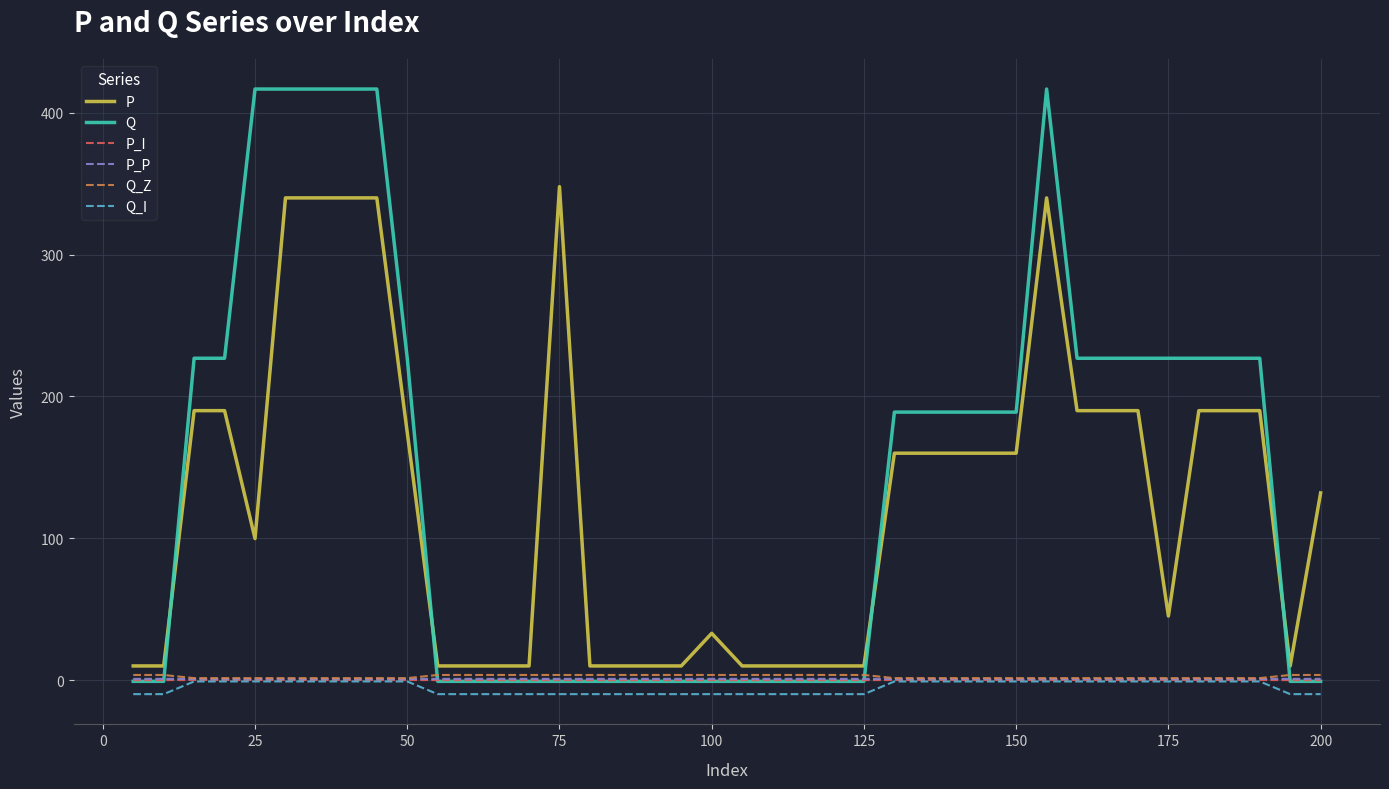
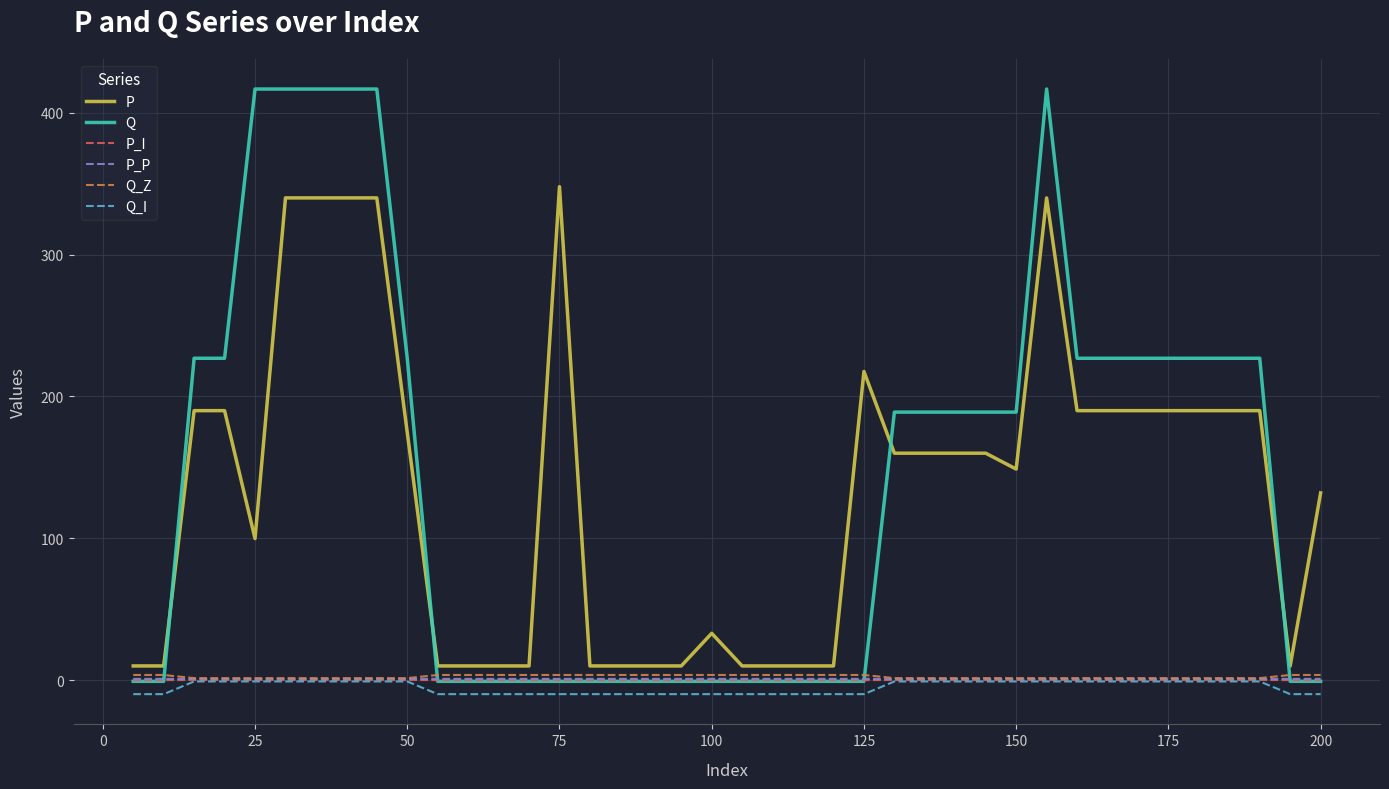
P, 125: 10 -> 218
P, 150: 160 -> 149
P, 175: 45 -> 190
